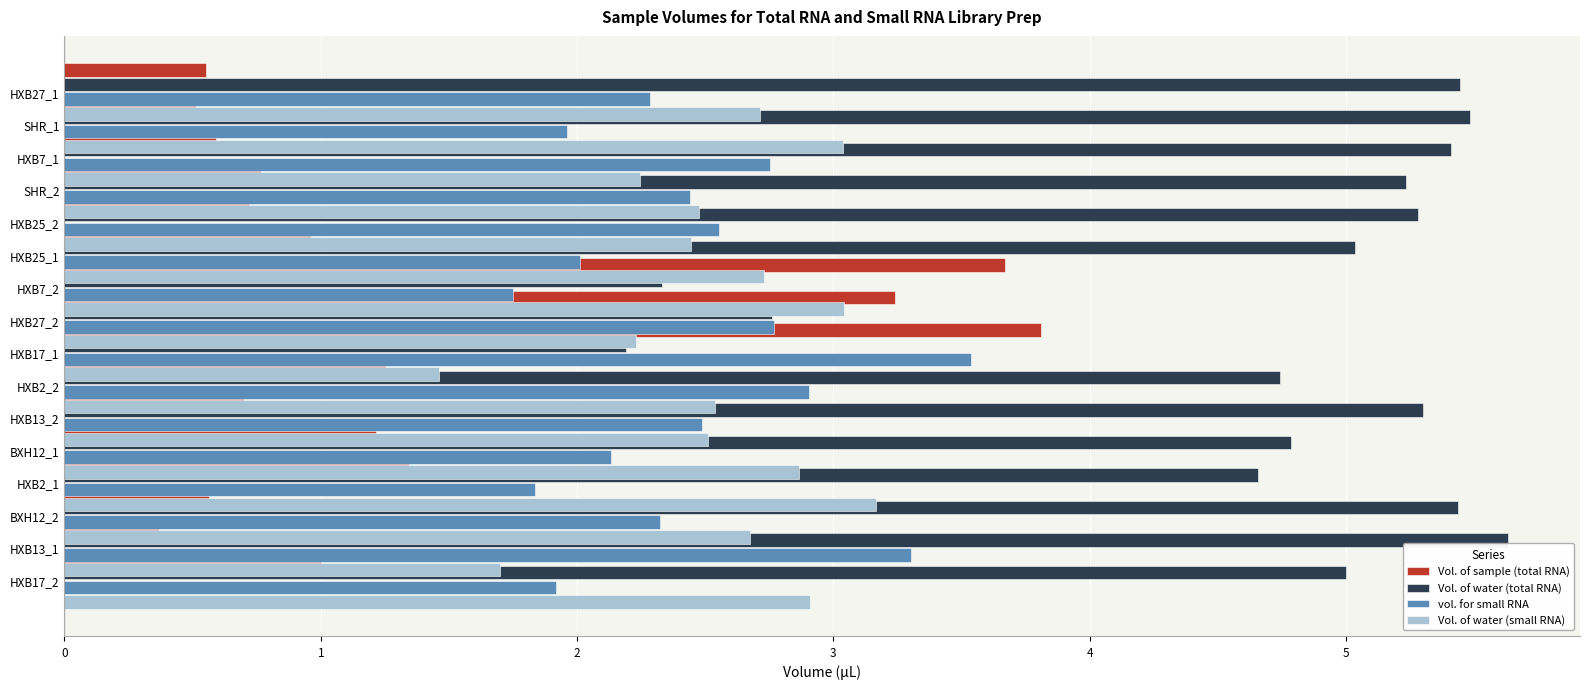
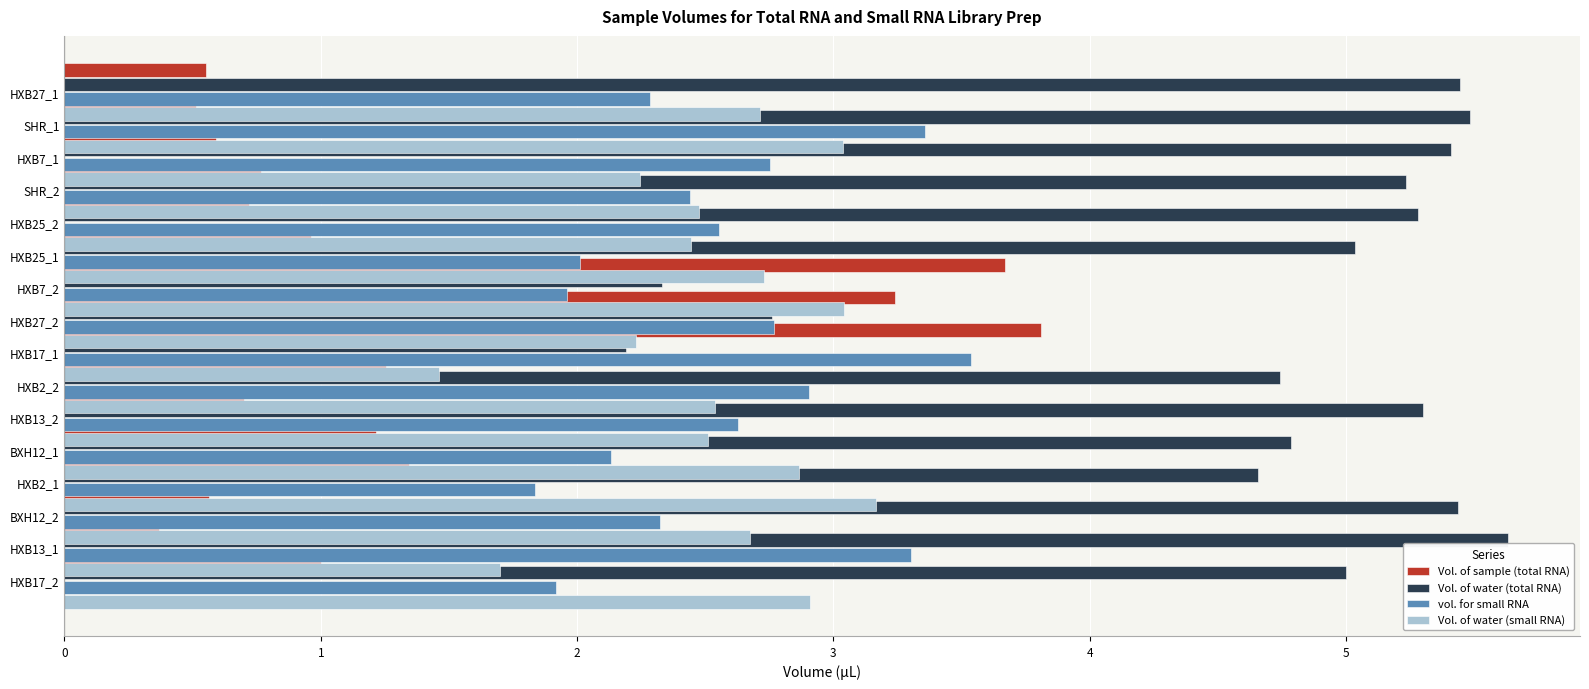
vol. for small RNA, SHR_1: 1.96 -> 3.36
vol. for small RNA, HXB7_2: 1.75 -> 1.96
vol. for small RNA, HXB13_2: 2.49 -> 2.63
